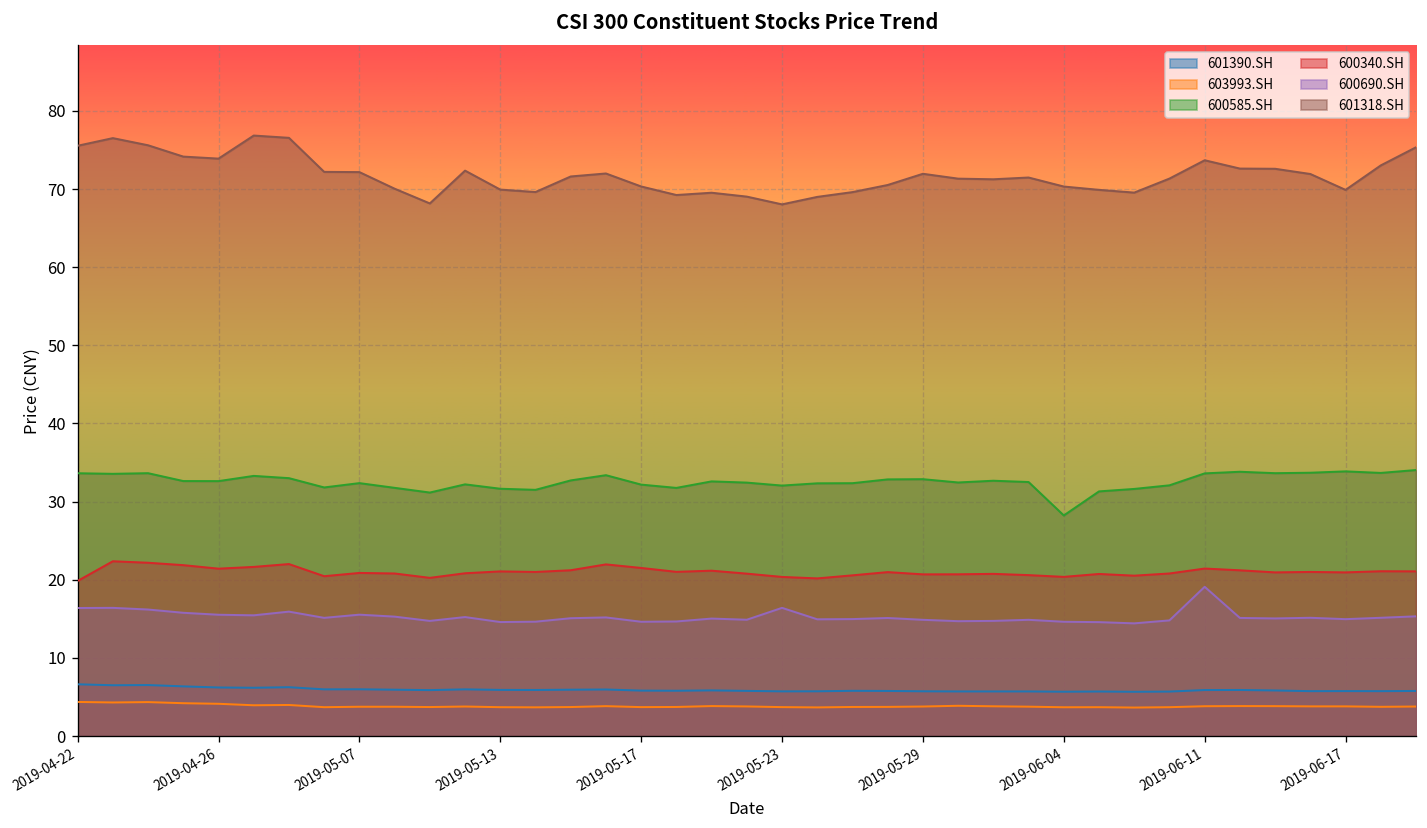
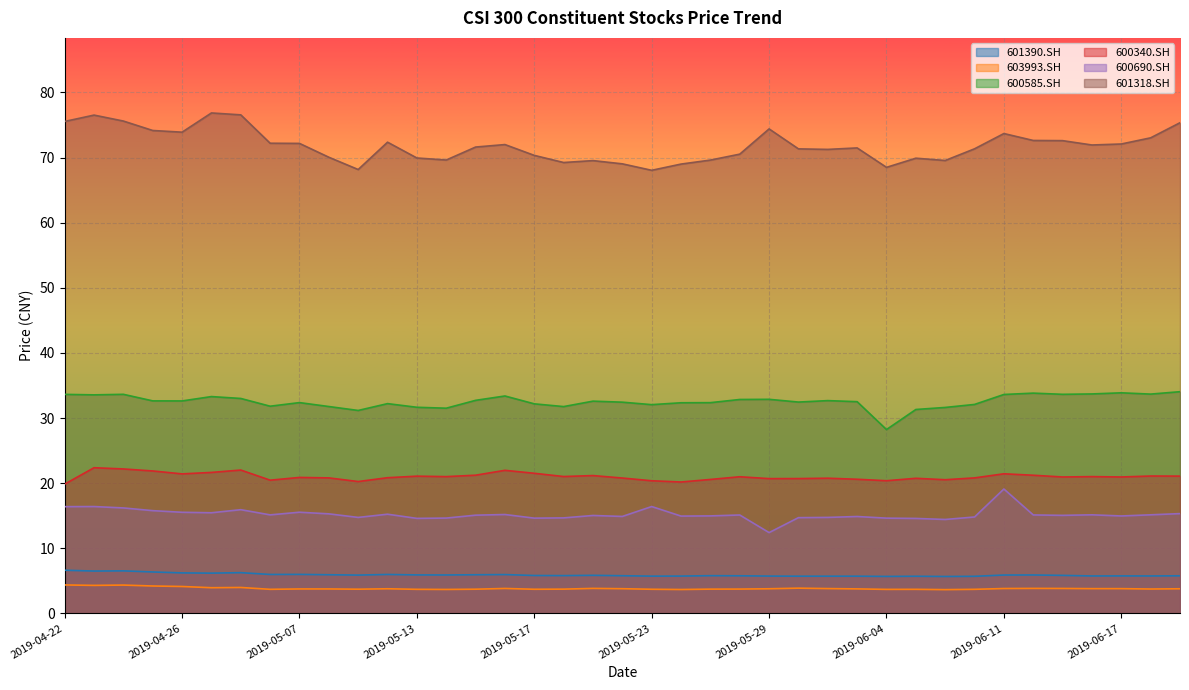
600690.SH, 2019-05-29: 15 -> 12
601318.SH, 2019-05-29: 72 -> 74
601318.SH, 2019-06-04: 70 -> 68
601318.SH, 2019-06-17: 70 -> 72
